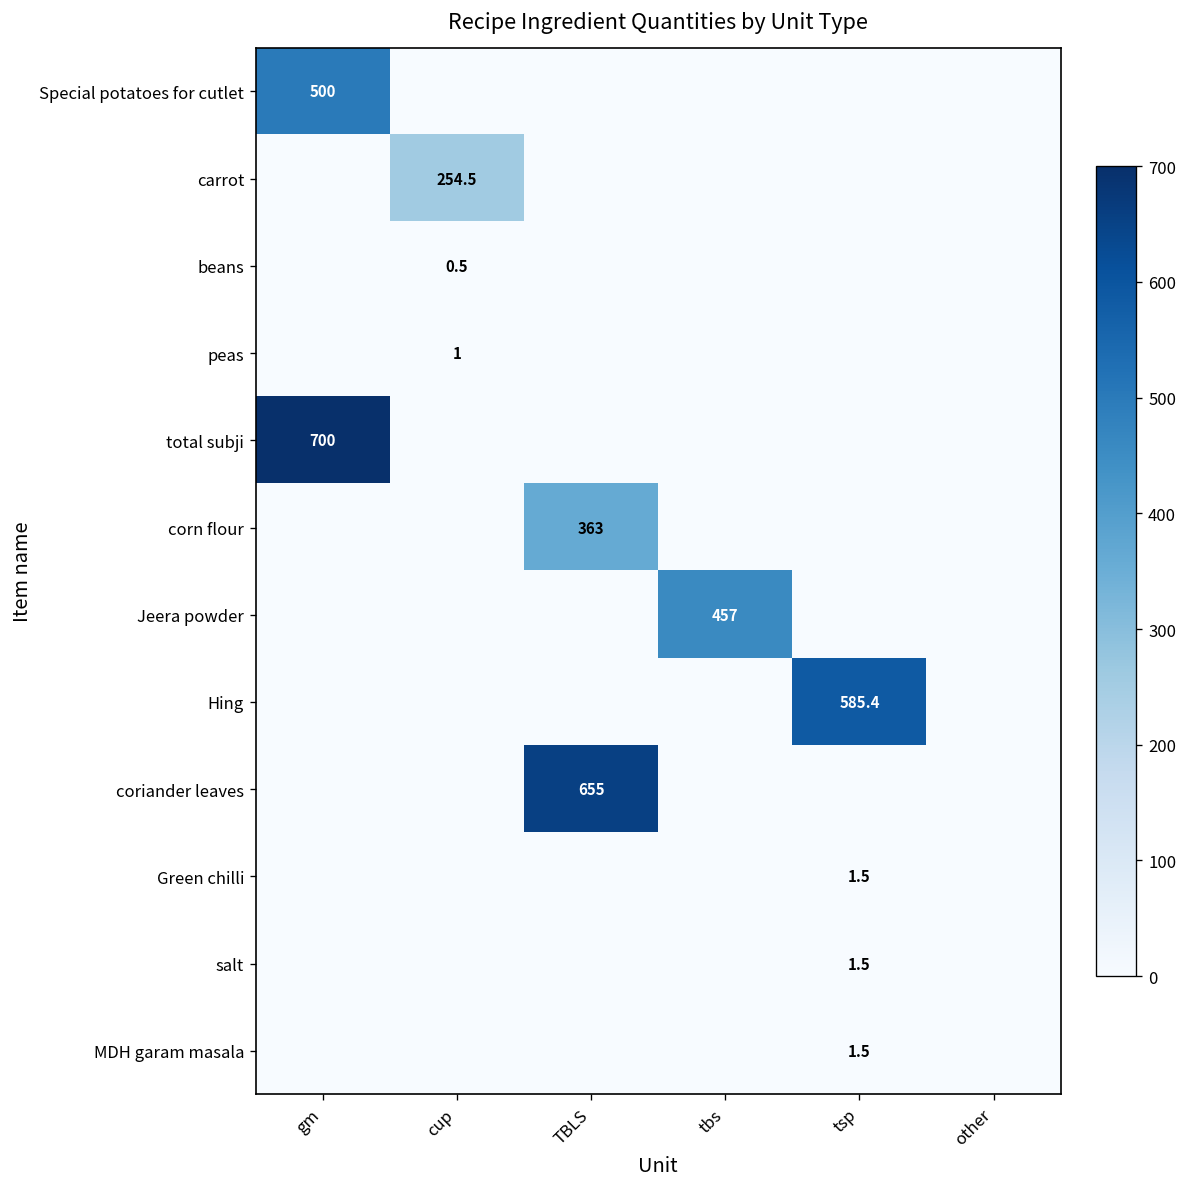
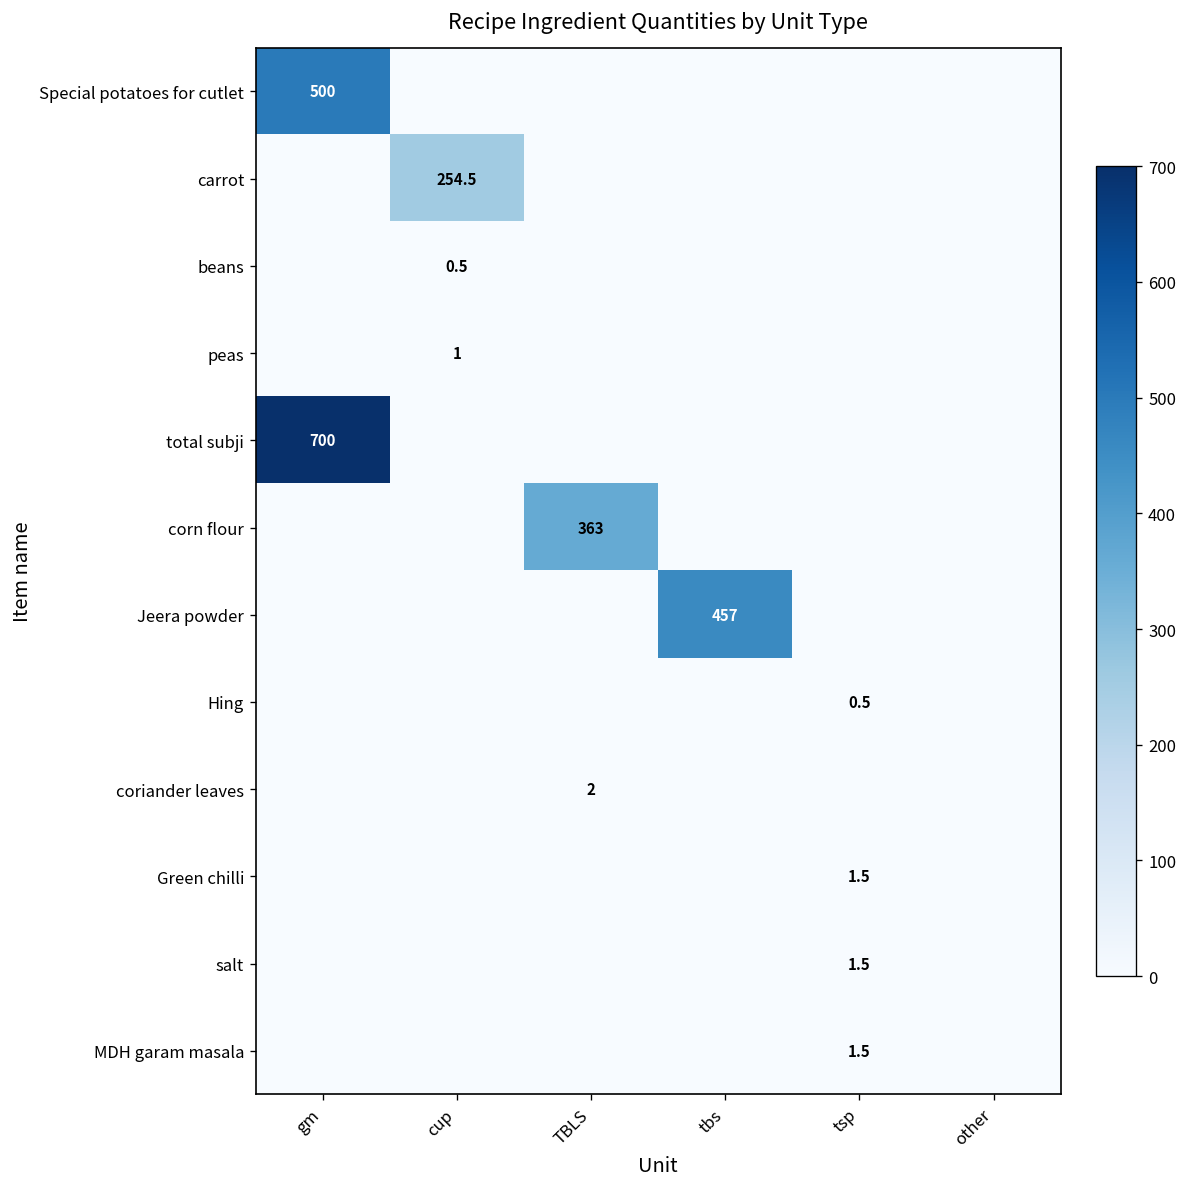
Hing, tsp: 585.4 -> 0.5
coriander leaves, TBLS: 655 -> 2
